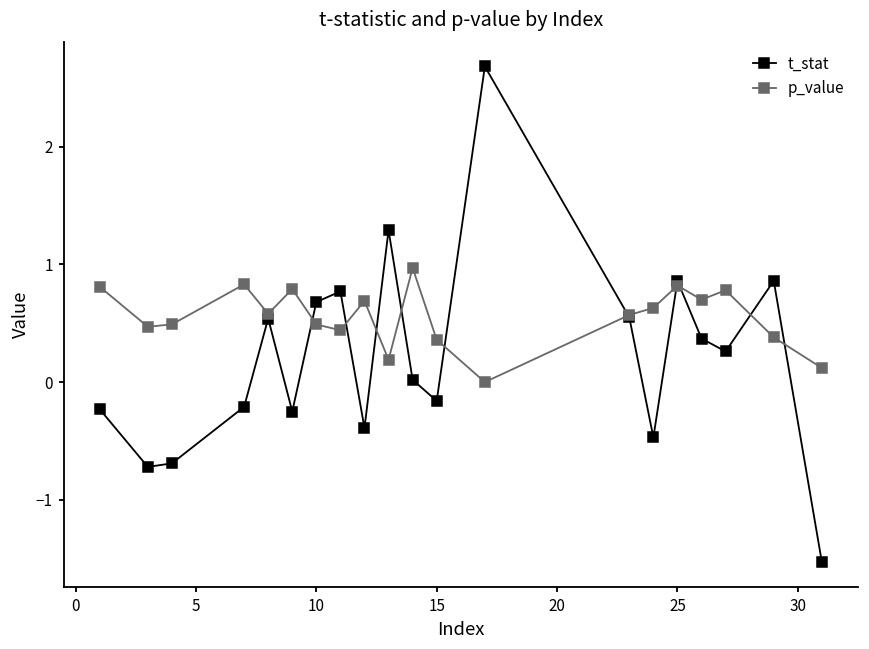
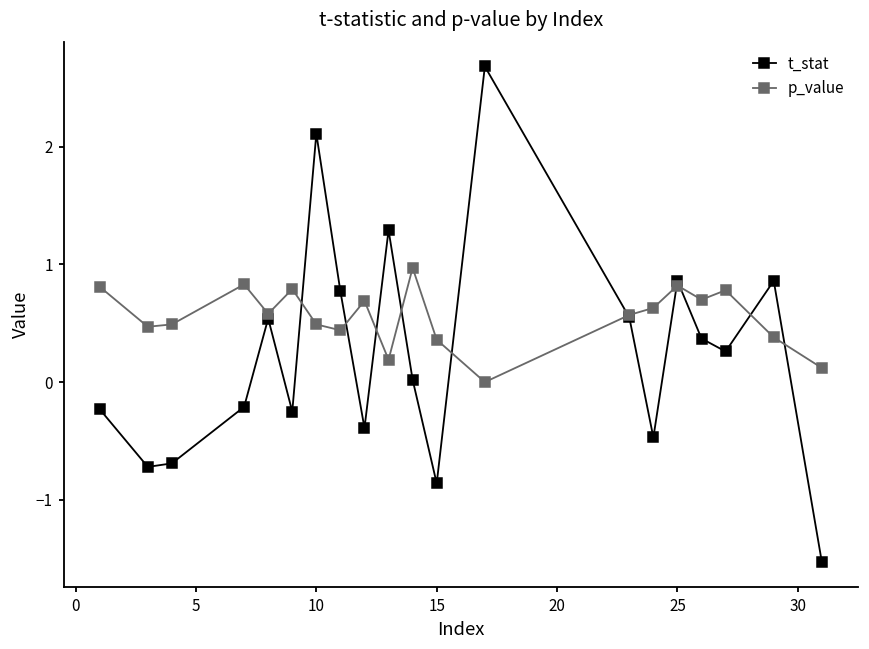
t_stat, 10: 0.68 -> 2.11
t_stat, 15: -0.16 -> -0.86
